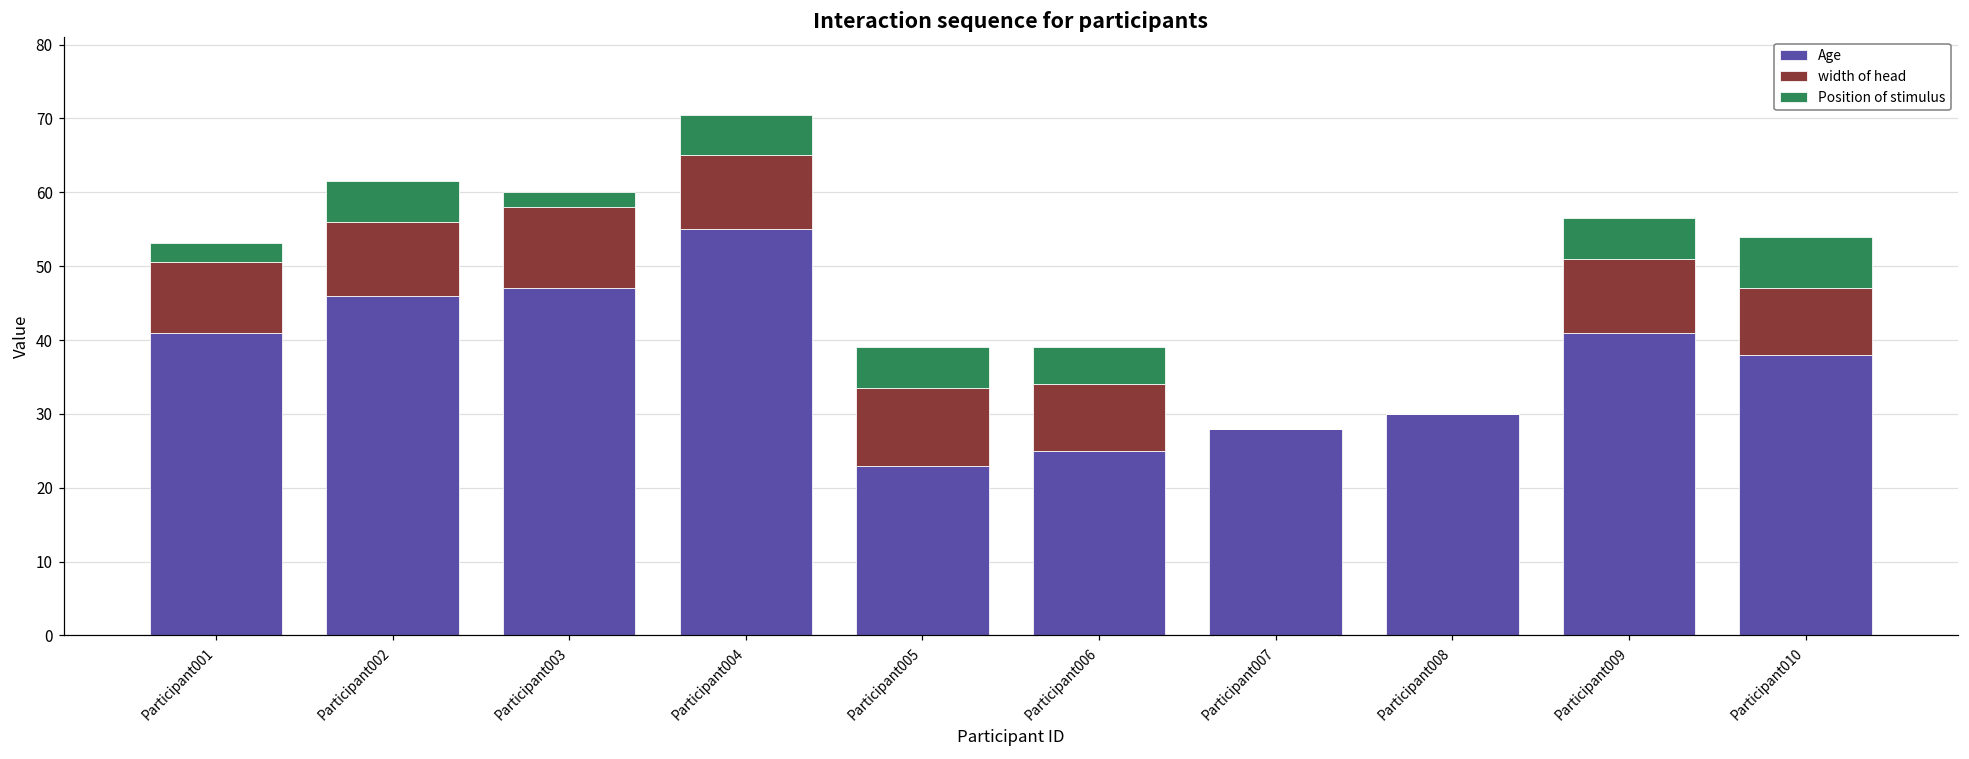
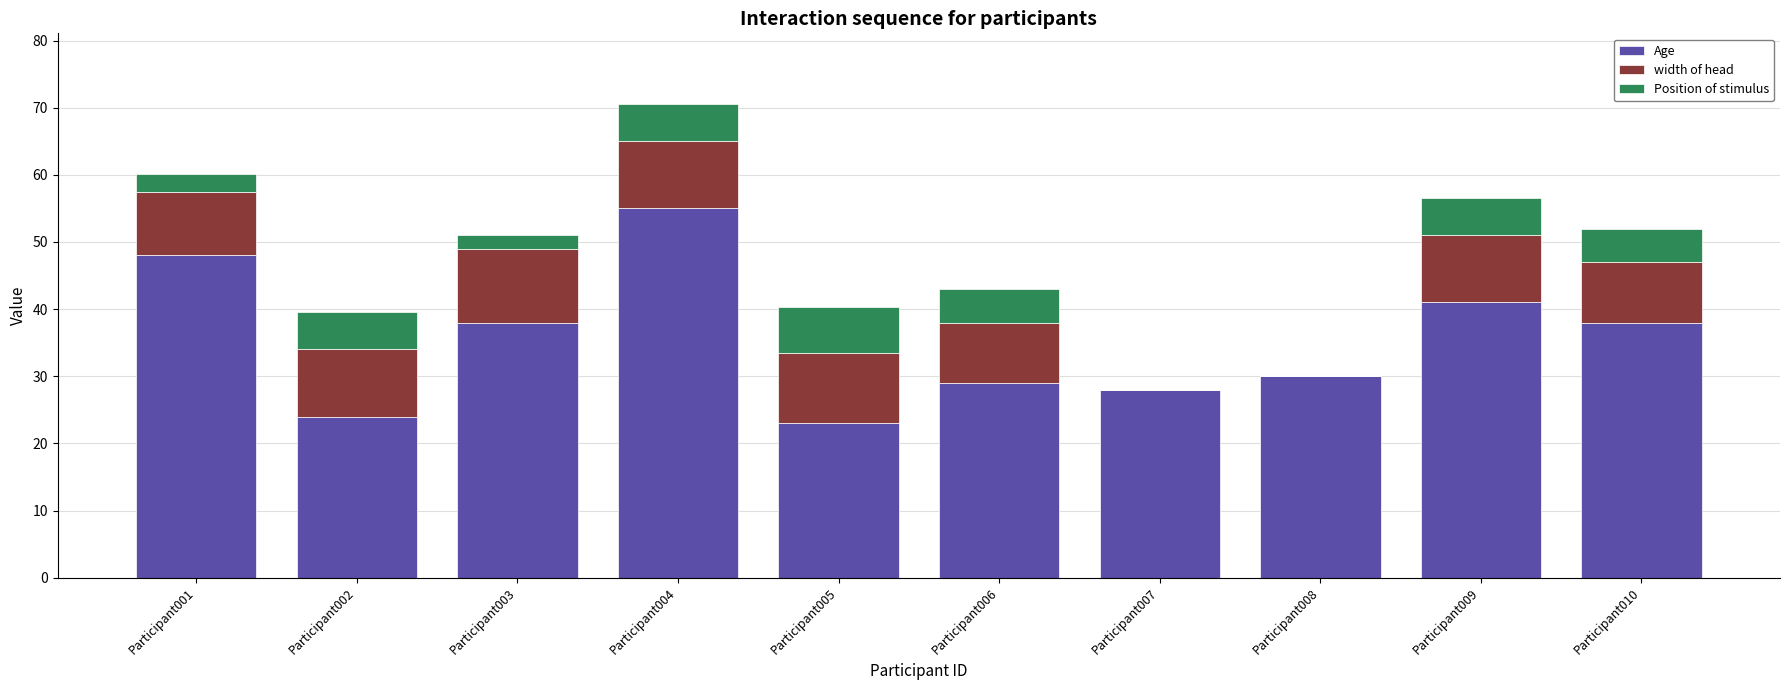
Age, Participant001: 41 -> 48
Age, Participant002: 46 -> 24
Age, Participant003: 47 -> 38
Position of stimulus, Participant005: 6 -> 7
Age, Participant006: 25 -> 29
Position of stimulus, Participant010: 7 -> 5
